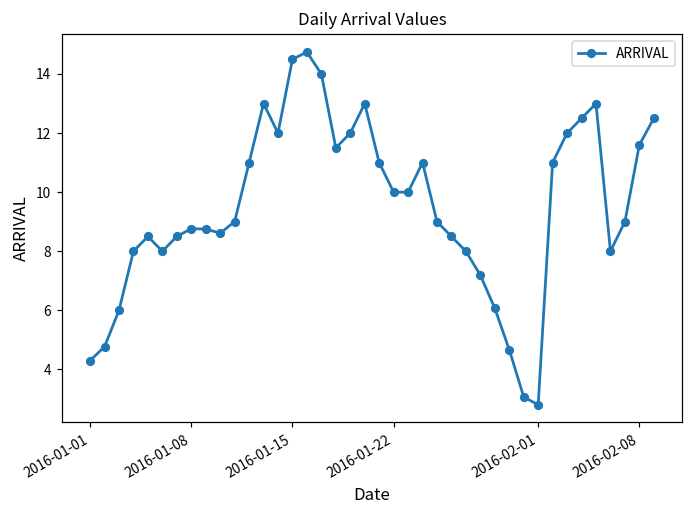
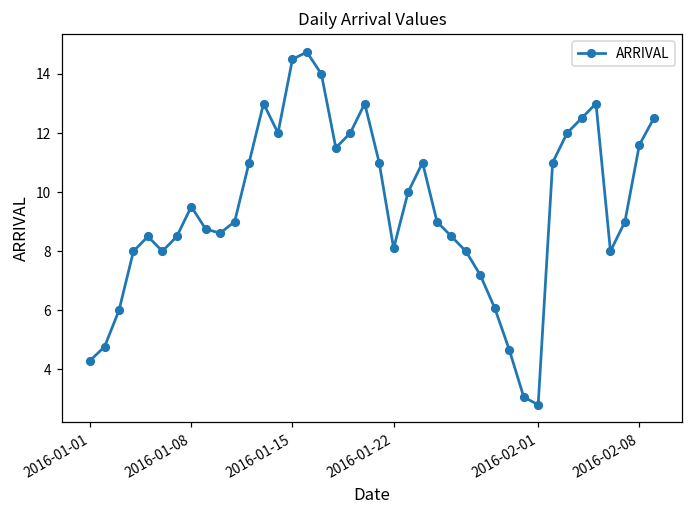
2016-01-08: 8.8 -> 9.5
2016-01-22: 10.0 -> 8.1
